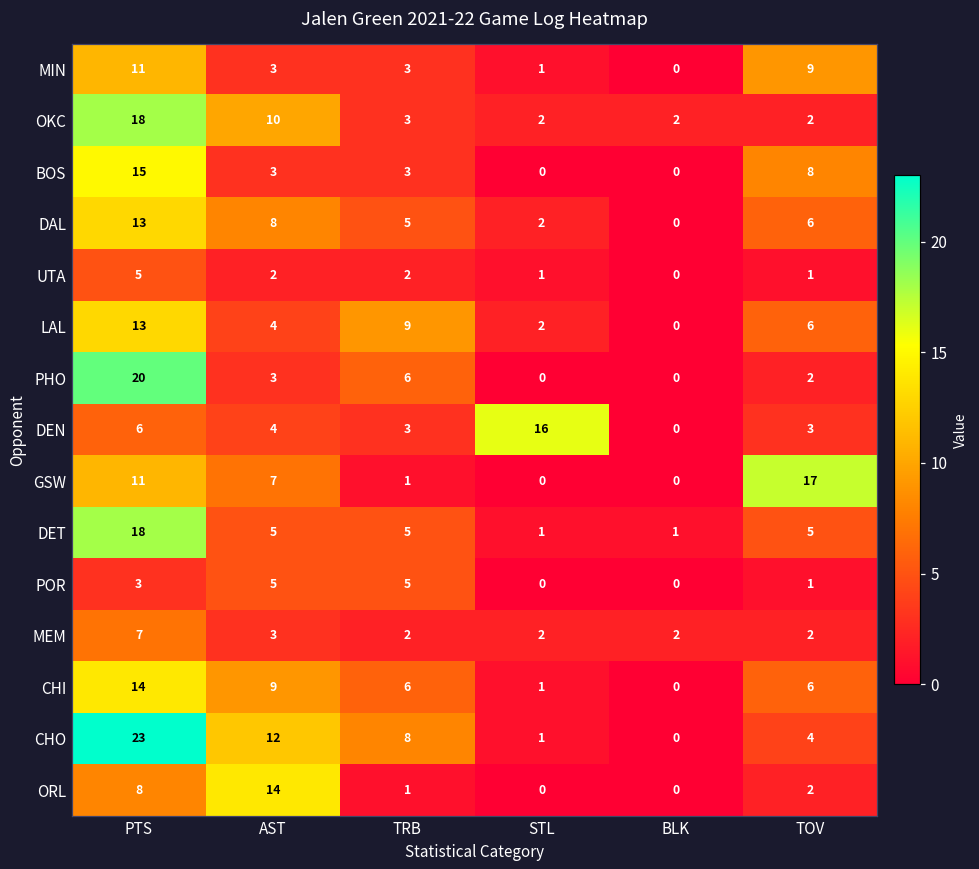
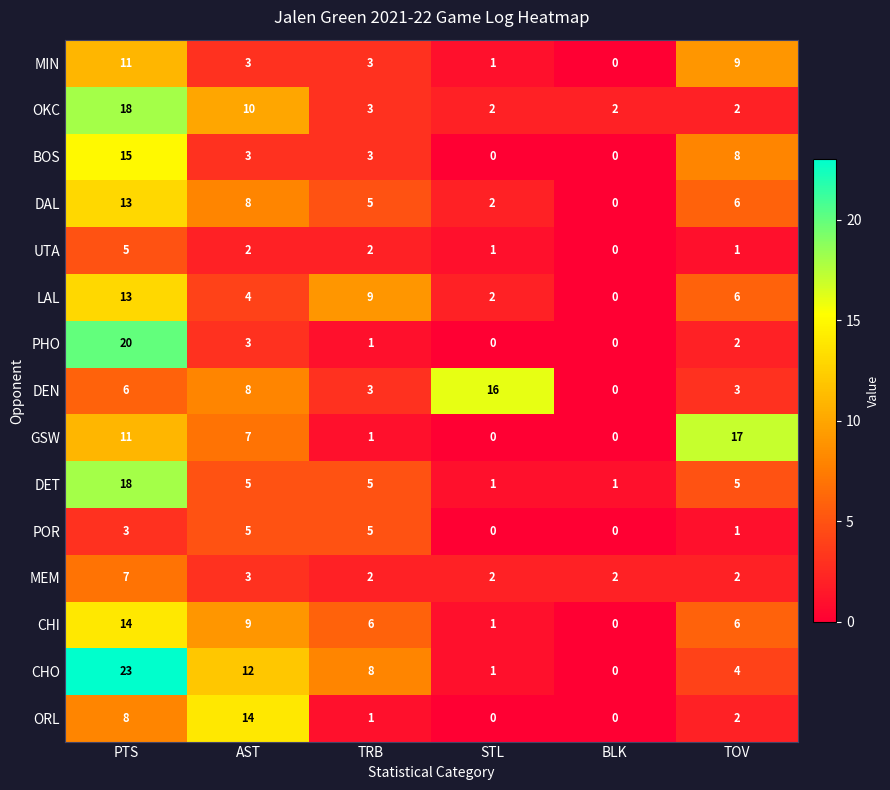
PHO, TRB: 6 -> 1
DEN, AST: 4 -> 8
